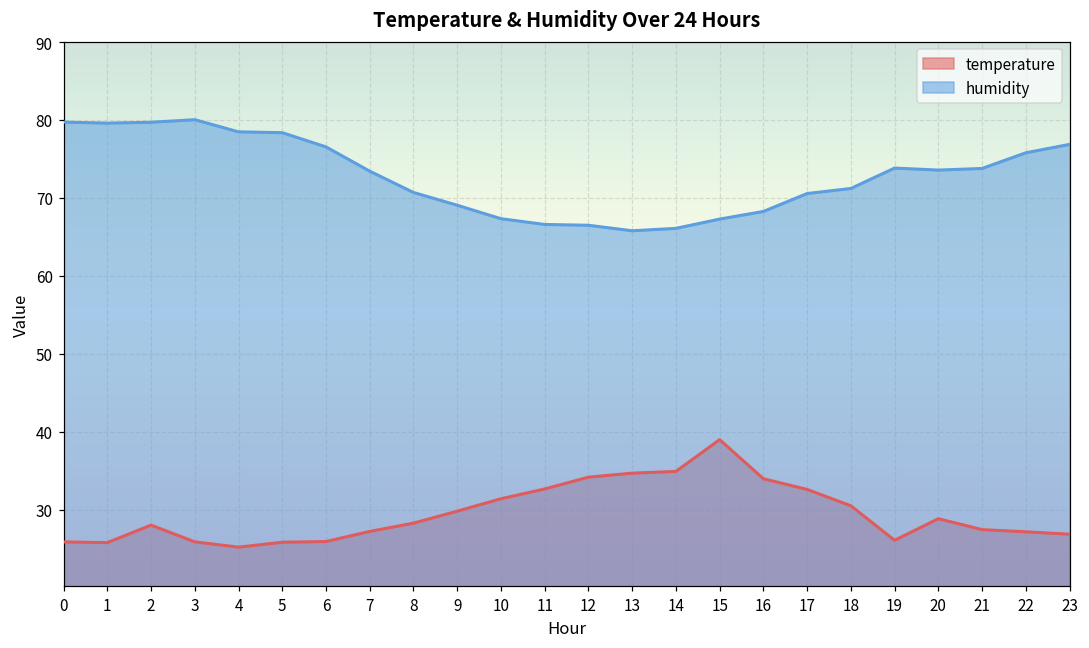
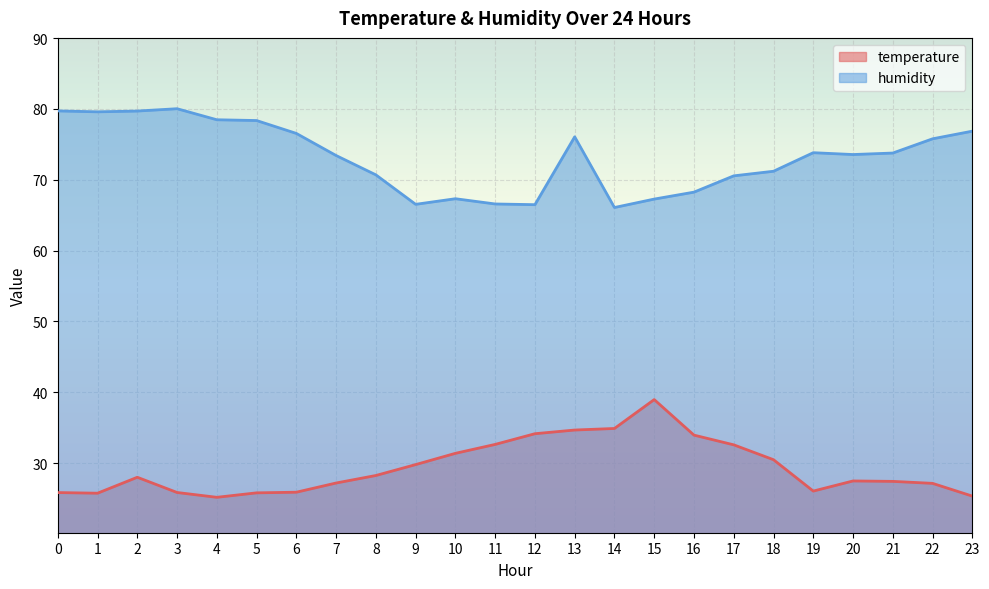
humidity, 9: 69 -> 67
humidity, 13: 66 -> 76
temperature, 20: 29 -> 27
temperature, 23: 27 -> 25
